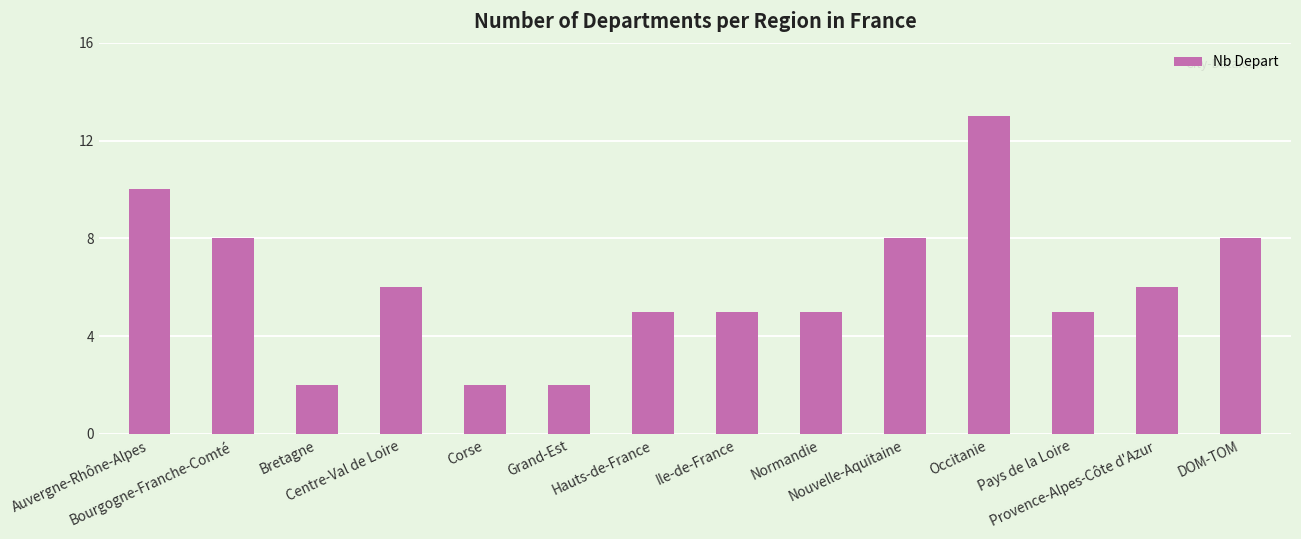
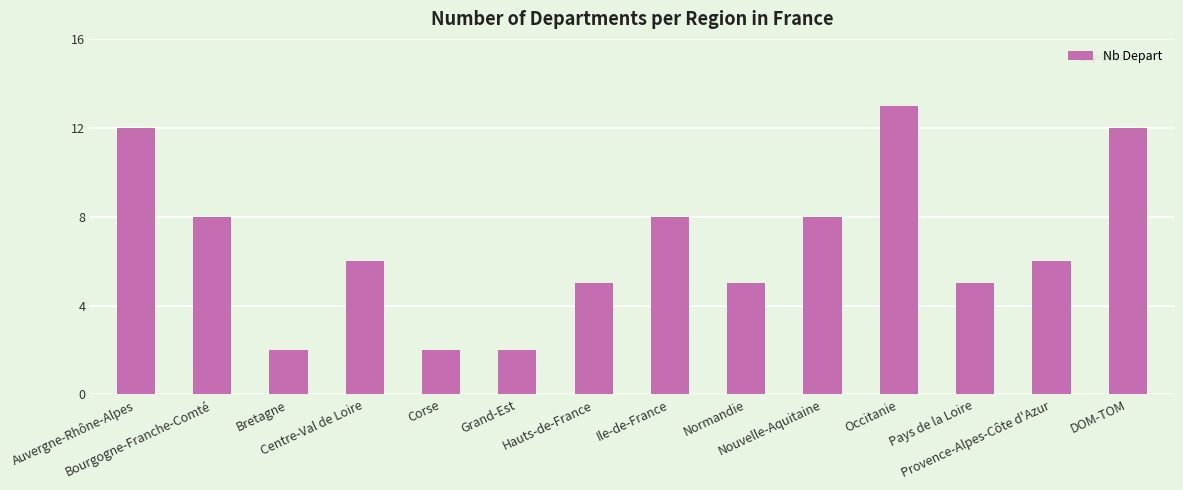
Auvergne-Rhône-Alpes: 10 -> 12
Ile-de-France: 5 -> 8
DOM-TOM: 8 -> 12
